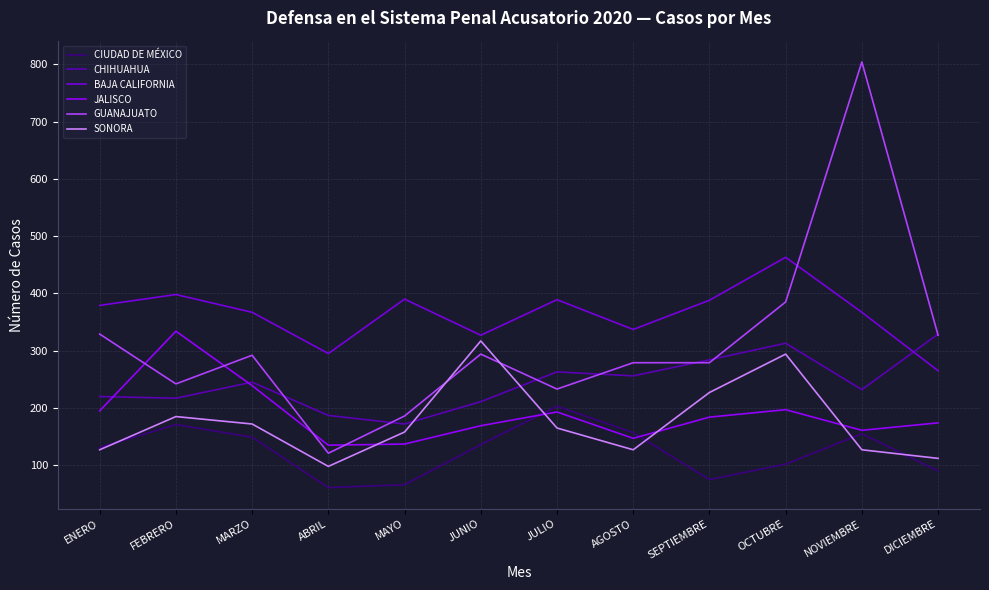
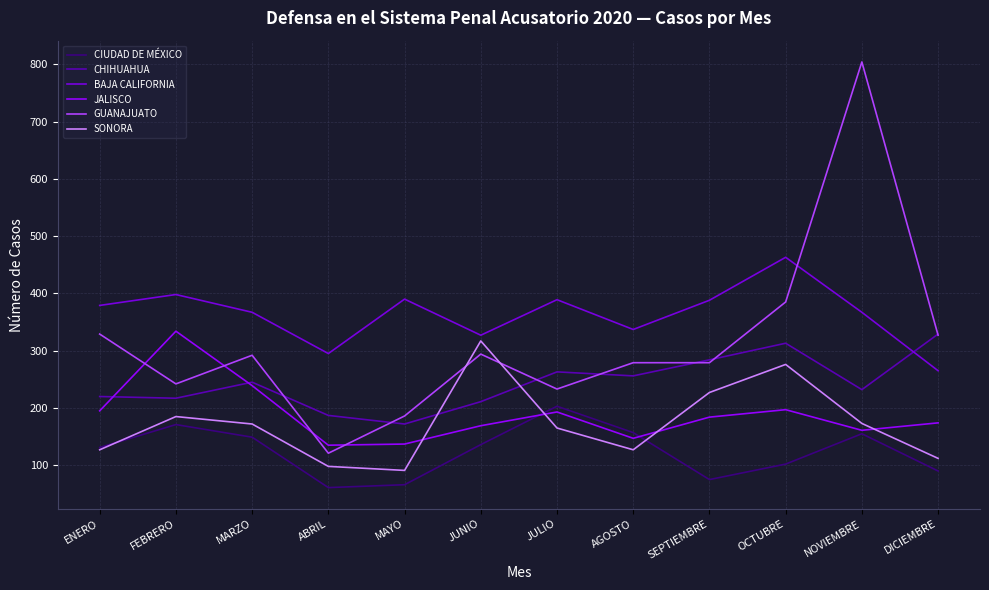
SONORA, MAYO: 160 -> 90
SONORA, OCTUBRE: 290 -> 280
SONORA, NOVIEMBRE: 130 -> 170
